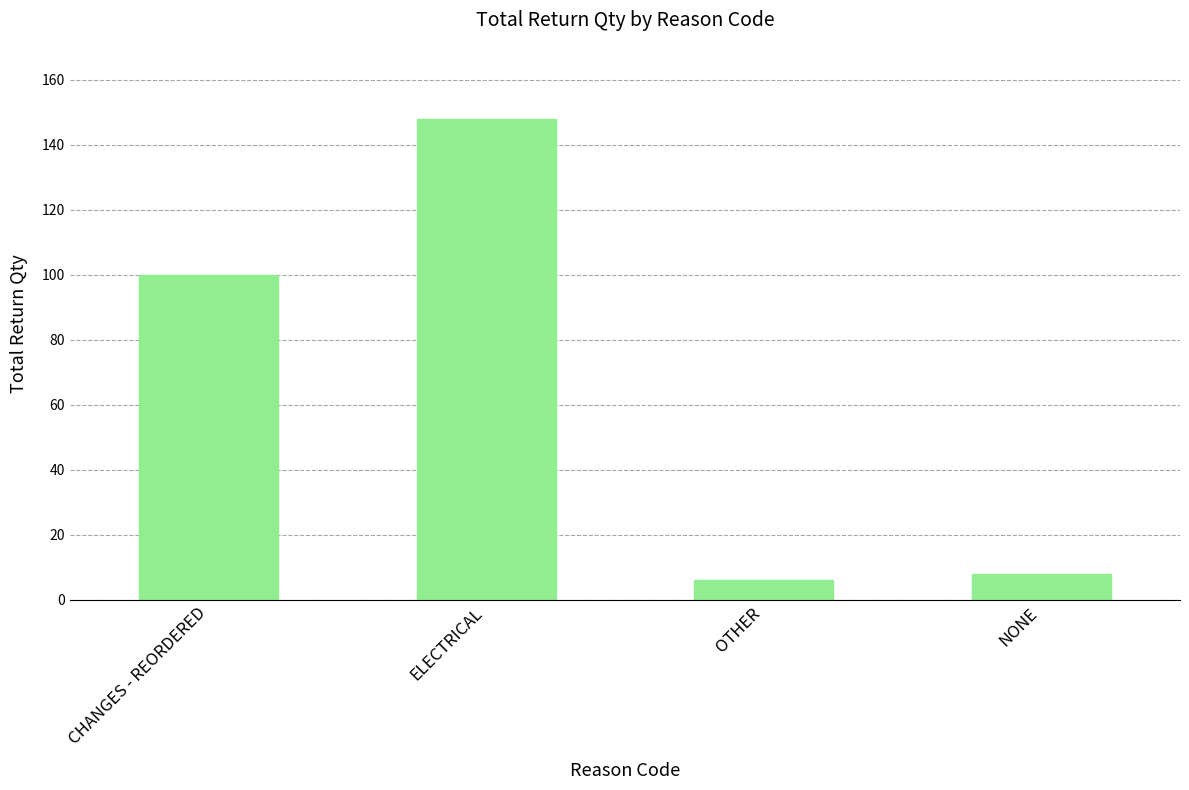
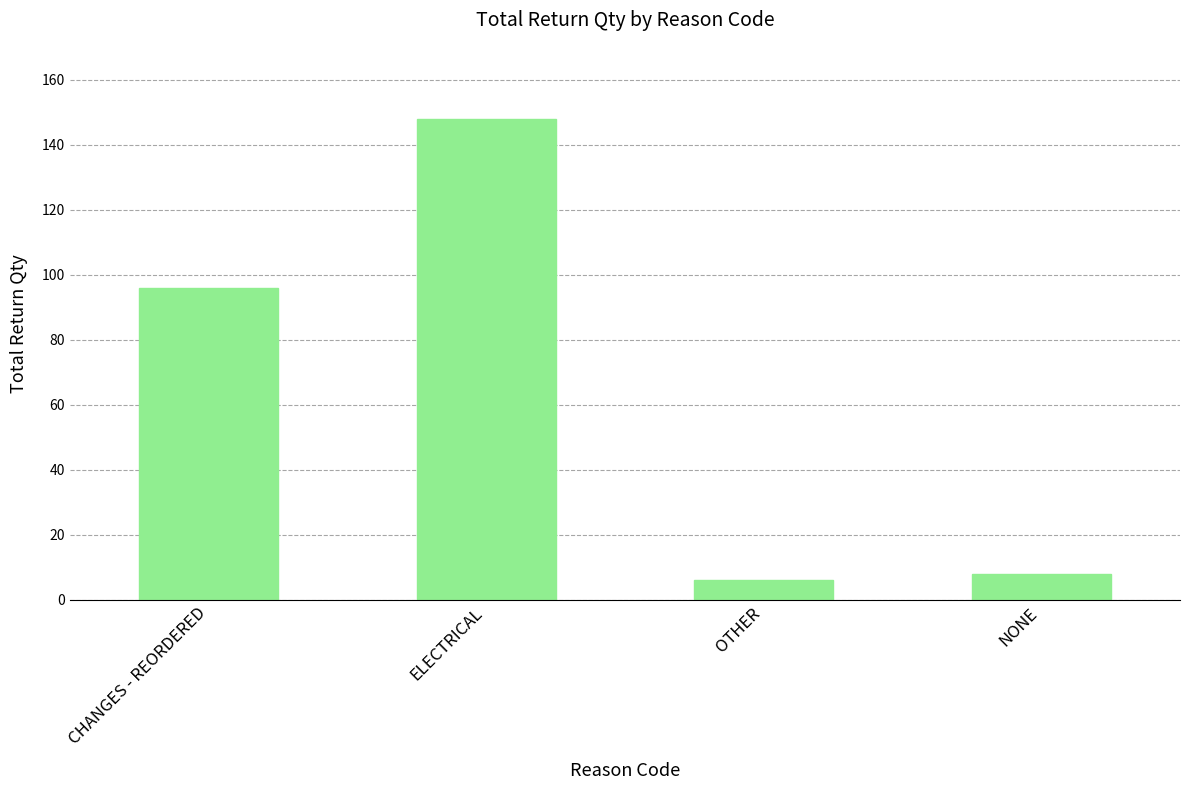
CHANGES - REORDERED: 100 -> 96
